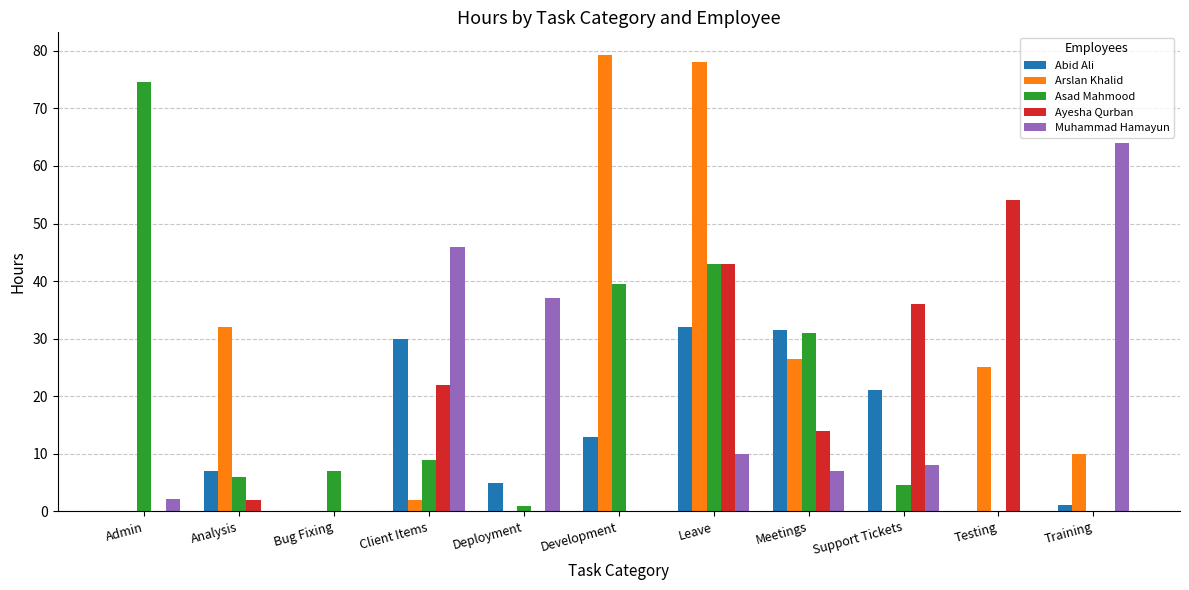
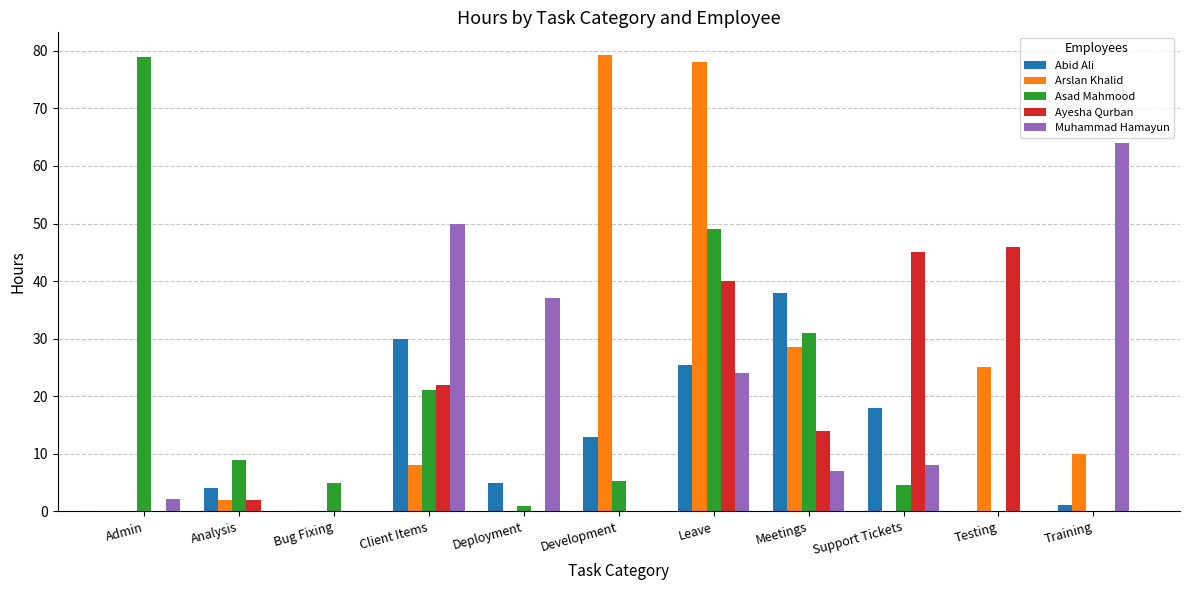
Asad Mahmood, Admin: 75 -> 79
Abid Ali, Analysis: 7 -> 4
Arslan Khalid, Analysis: 32 -> 2
Asad Mahmood, Analysis: 6 -> 9
Asad Mahmood, Bug Fixing: 7 -> 5
Arslan Khalid, Client Items: 2 -> 8
Asad Mahmood, Client Items: 9 -> 21
Muhammad Hamayun, Client Items: 46 -> 50
Asad Mahmood, Development: 40 -> 5
Abid Ali, Leave: 32 -> 26
Asad Mahmood, Leave: 43 -> 49
Ayesha Qurban, Leave: 43 -> 40
Muhammad Hamayun, Leave: 10 -> 24
Abid Ali, Meetings: 32 -> 38
Arslan Khalid, Meetings: 27 -> 29
Abid Ali, Support Tickets: 21 -> 18
Ayesha Qurban, Support Tickets: 36 -> 45
Ayesha Qurban, Testing: 54 -> 46
